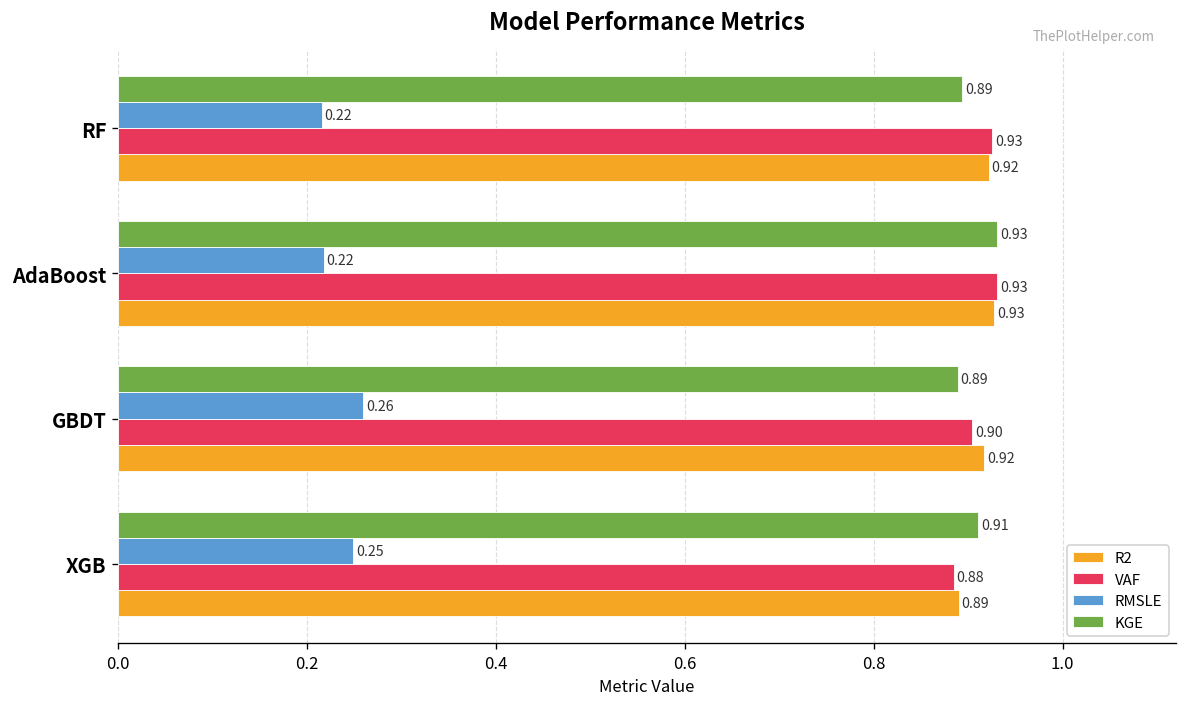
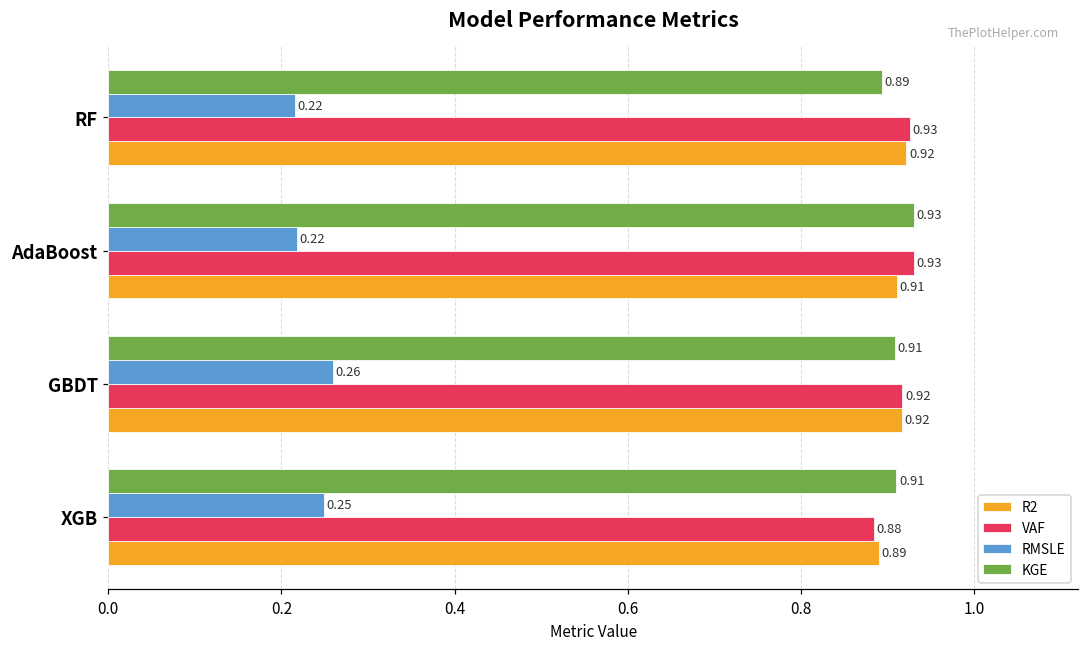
R2, AdaBoost: 0.93 -> 0.91
KGE, GBDT: 0.89 -> 0.91
VAF, GBDT: 0.90 -> 0.92
